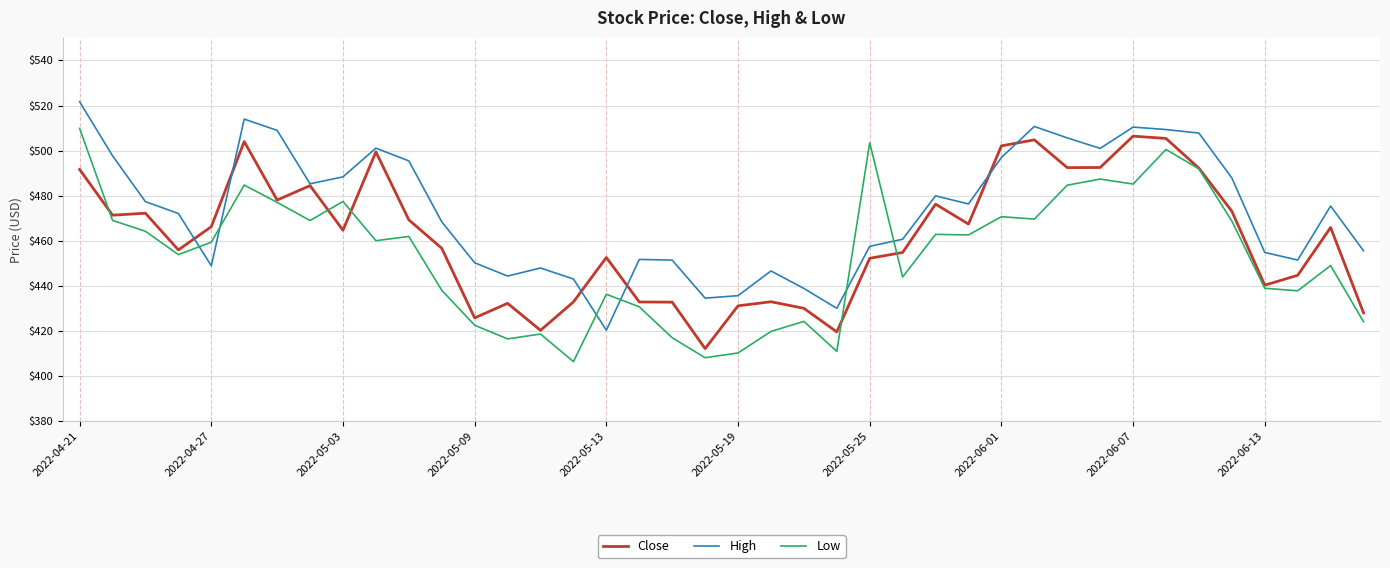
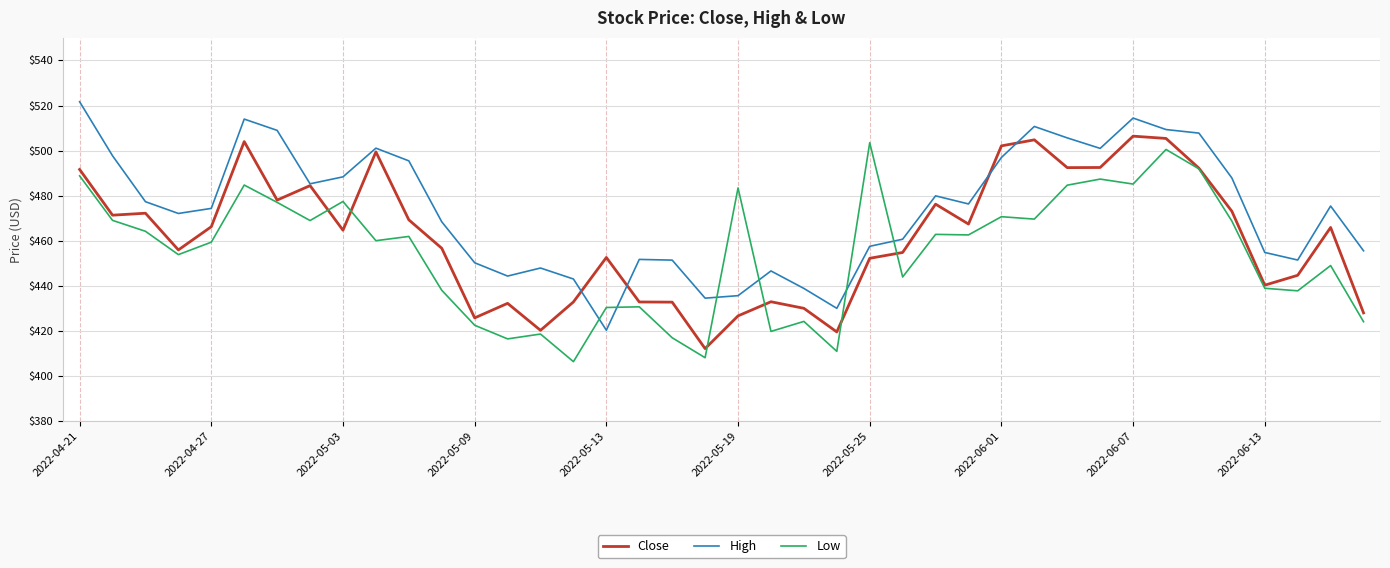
Low, 2022-04-21: $510 -> $489
High, 2022-04-27: $449 -> $474
Low, 2022-05-13: $436 -> $430
Close, 2022-05-19: $431 -> $427
Low, 2022-05-19: $410 -> $483
High, 2022-06-07: $510 -> $514
